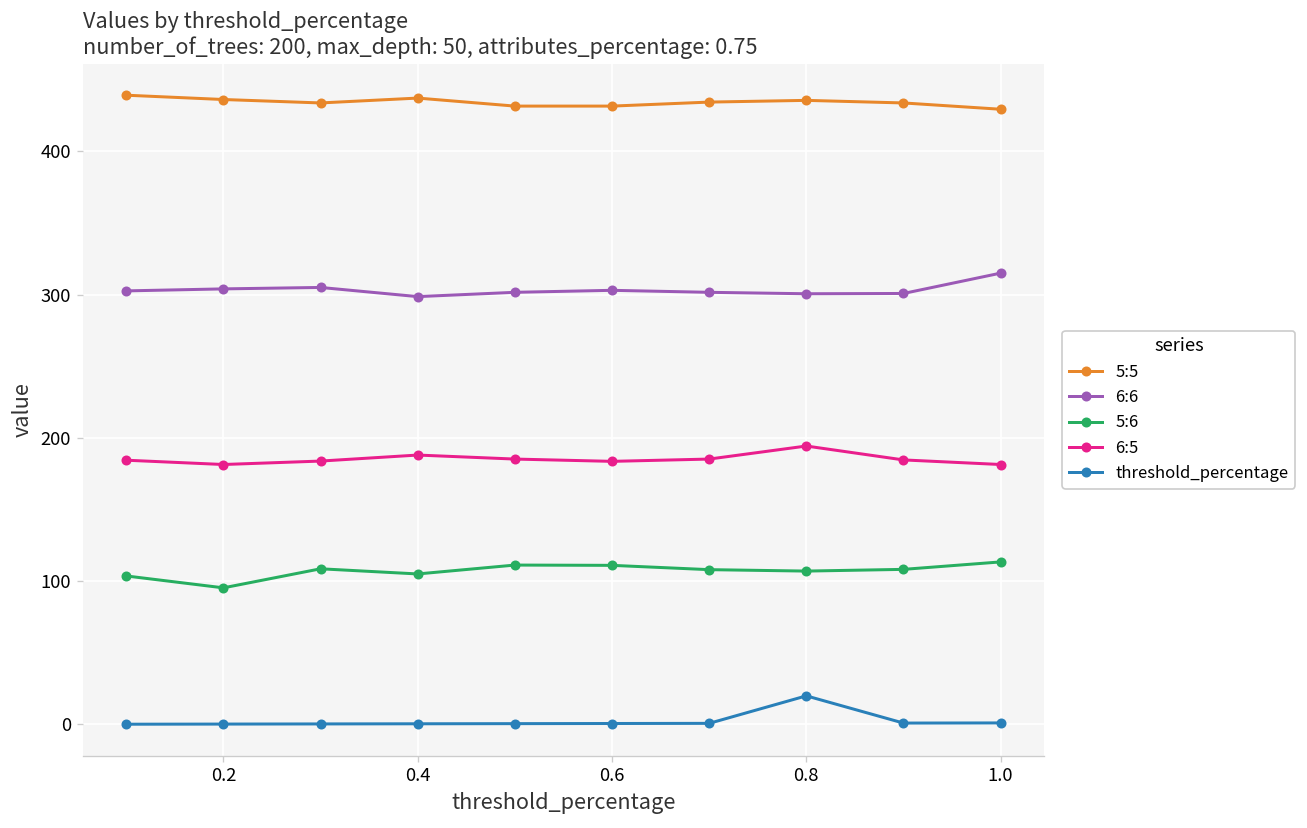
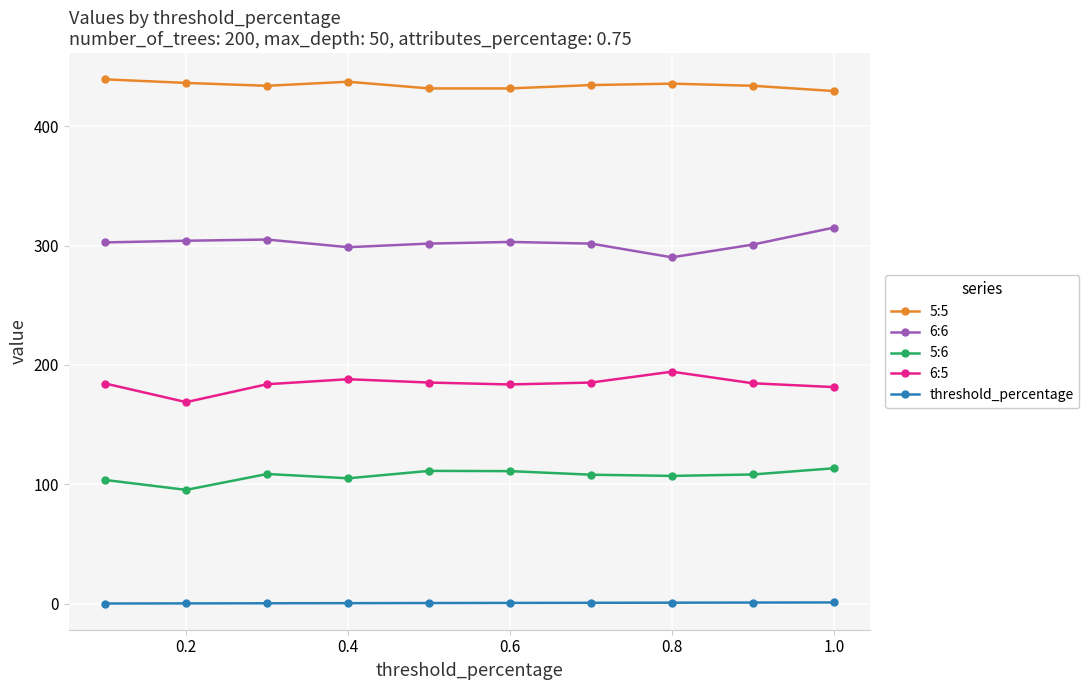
6:5, 0.2: 181 -> 169
6:6, 0.8: 301 -> 290
threshold_percentage, 0.8: 20 -> 1
